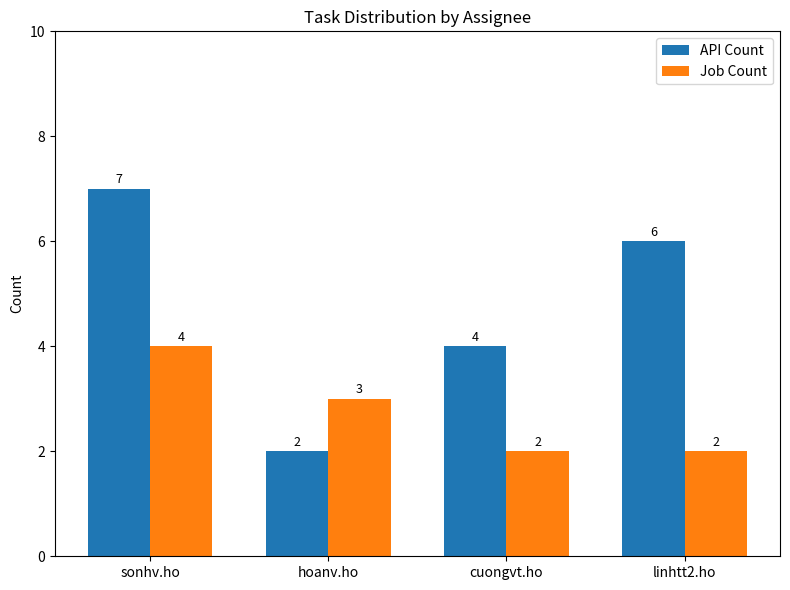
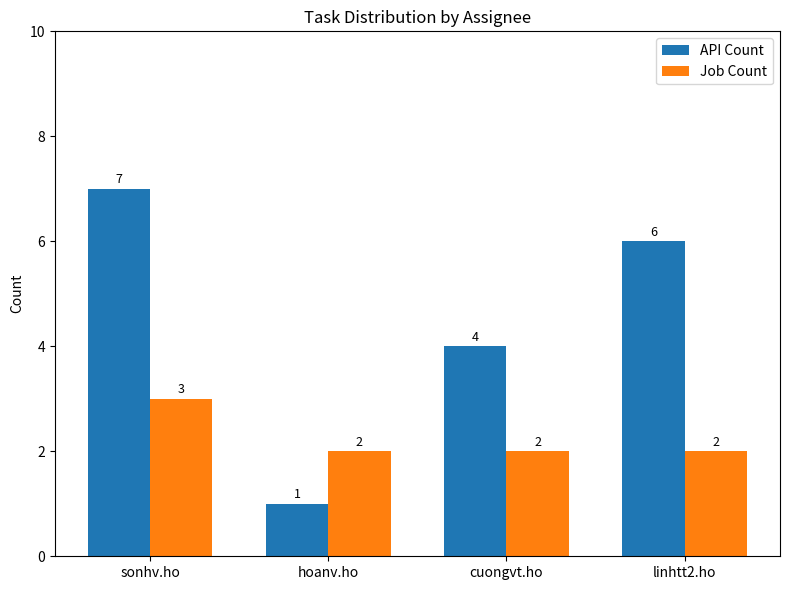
Job Count, sonhv.ho: 4 -> 3
API Count, hoanv.ho: 2 -> 1
Job Count, hoanv.ho: 3 -> 2
